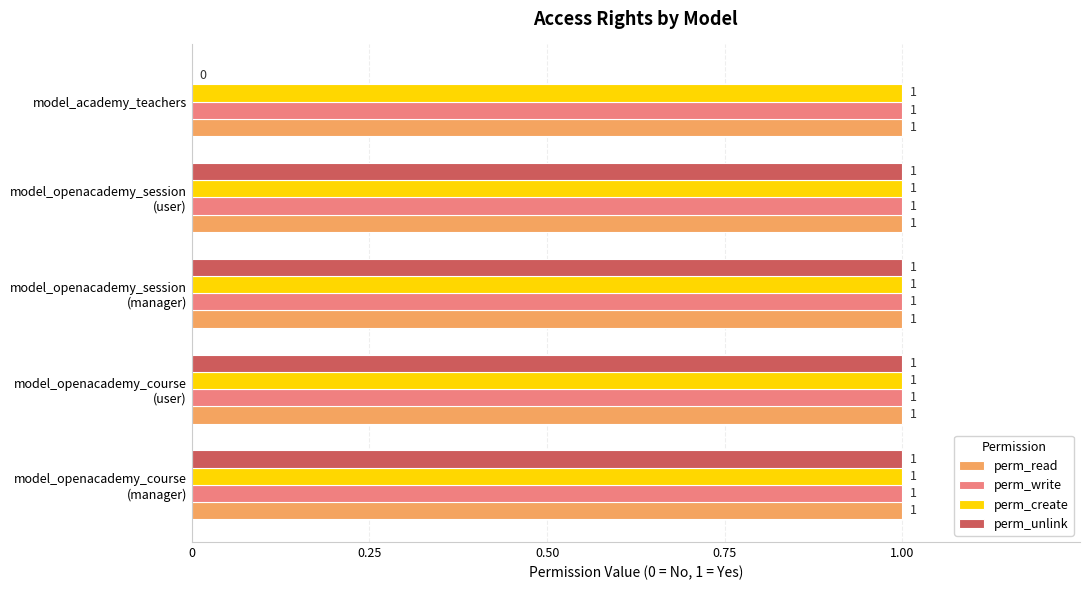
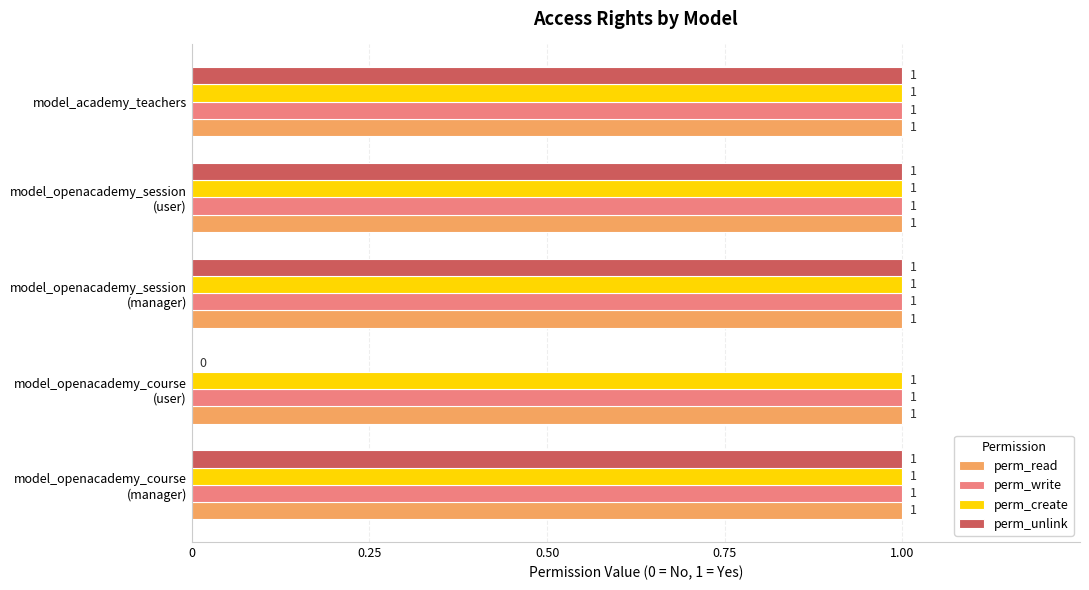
perm_unlink, model_academy_teachers: 0 -> 1
perm_unlink, model_openacademy_course (user): 1 -> 0
